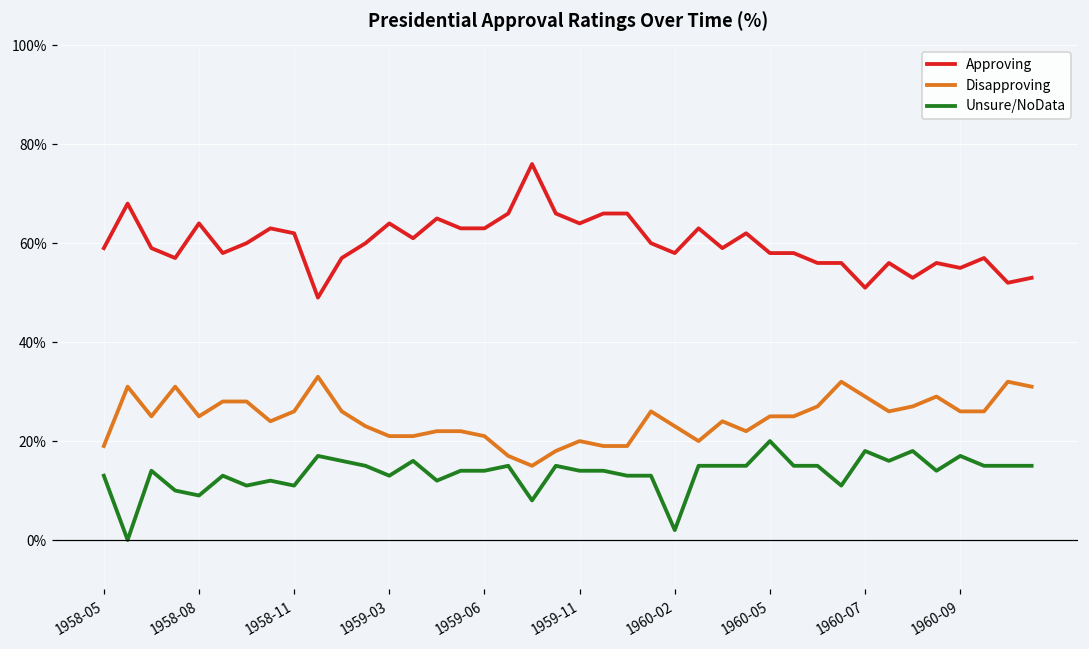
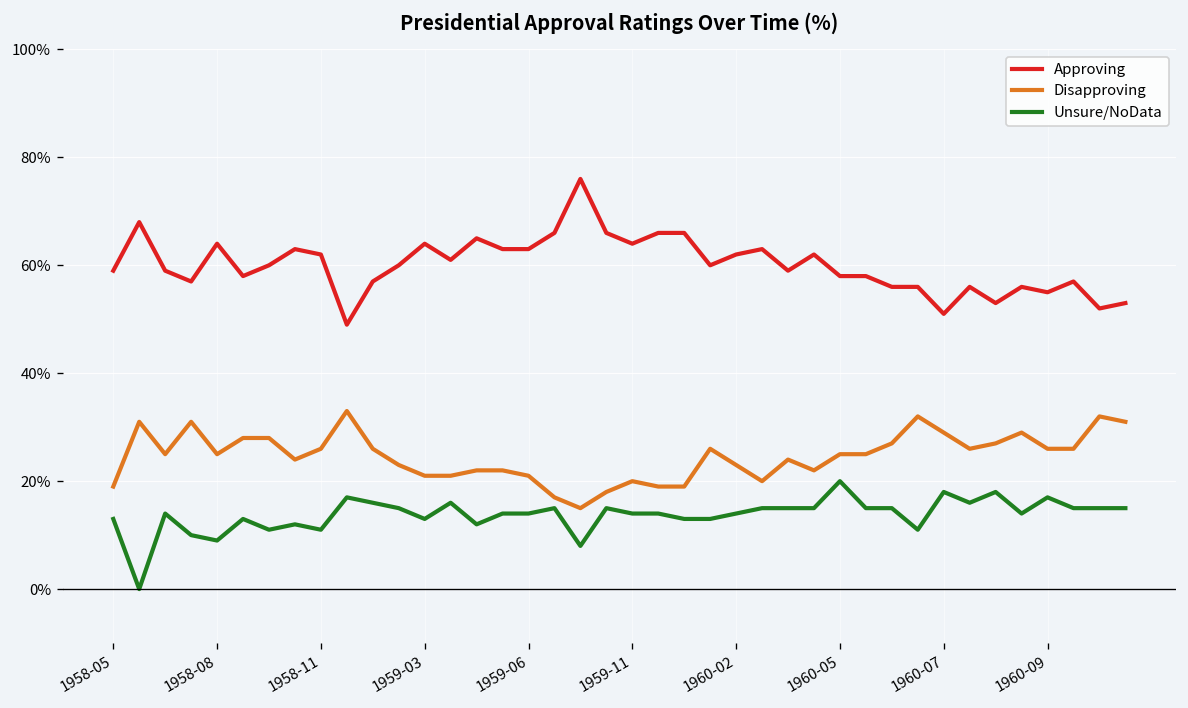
Approving, 1960-02: 58% -> 62%
Unsure/NoData, 1960-02: 2% -> 14%
